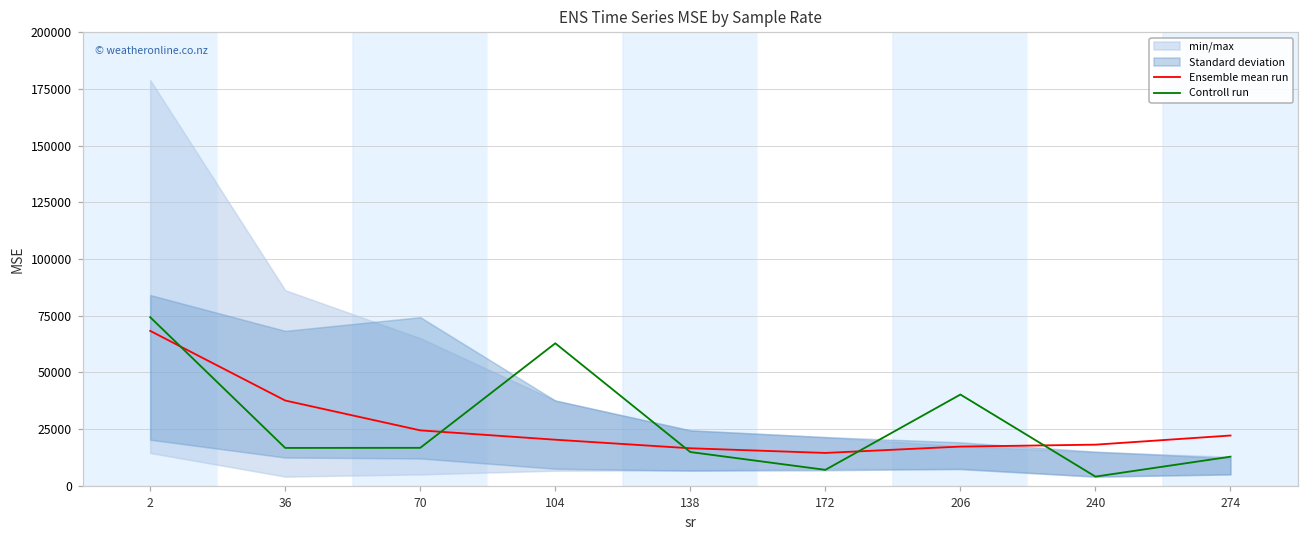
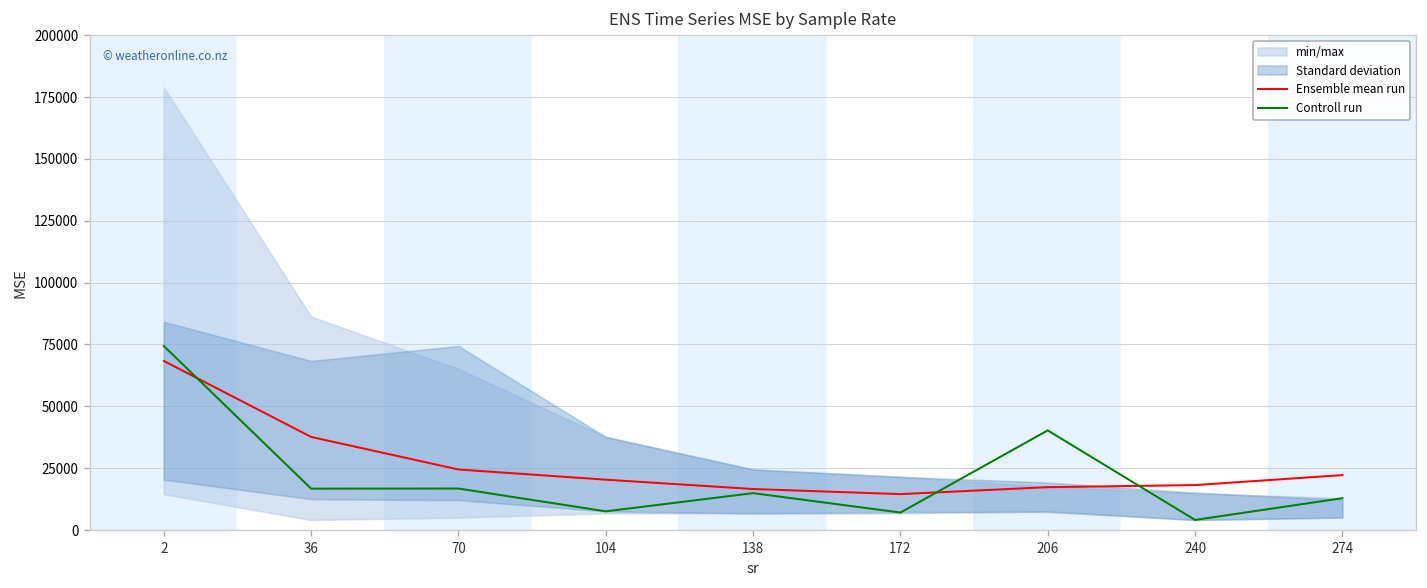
Controll run, 104: 63000 -> 8000
